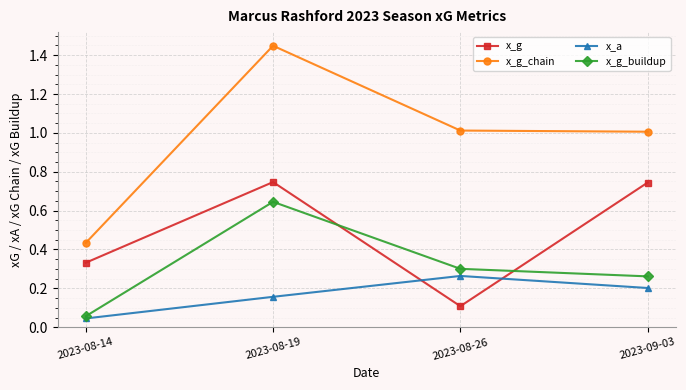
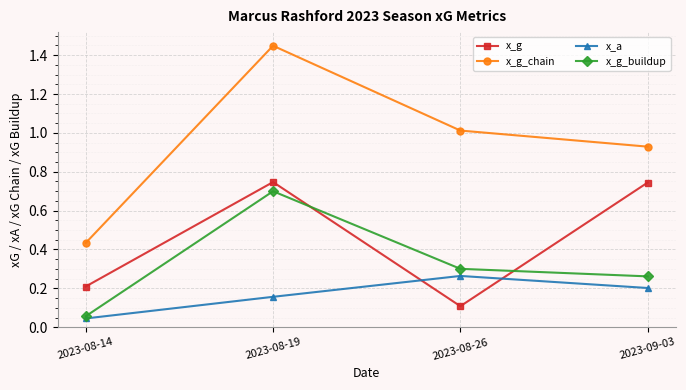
x_g, 2023-08-14: 0.33 -> 0.21
x_g_buildup, 2023-08-19: 0.65 -> 0.70
x_g_chain, 2023-09-03: 1.01 -> 0.93
